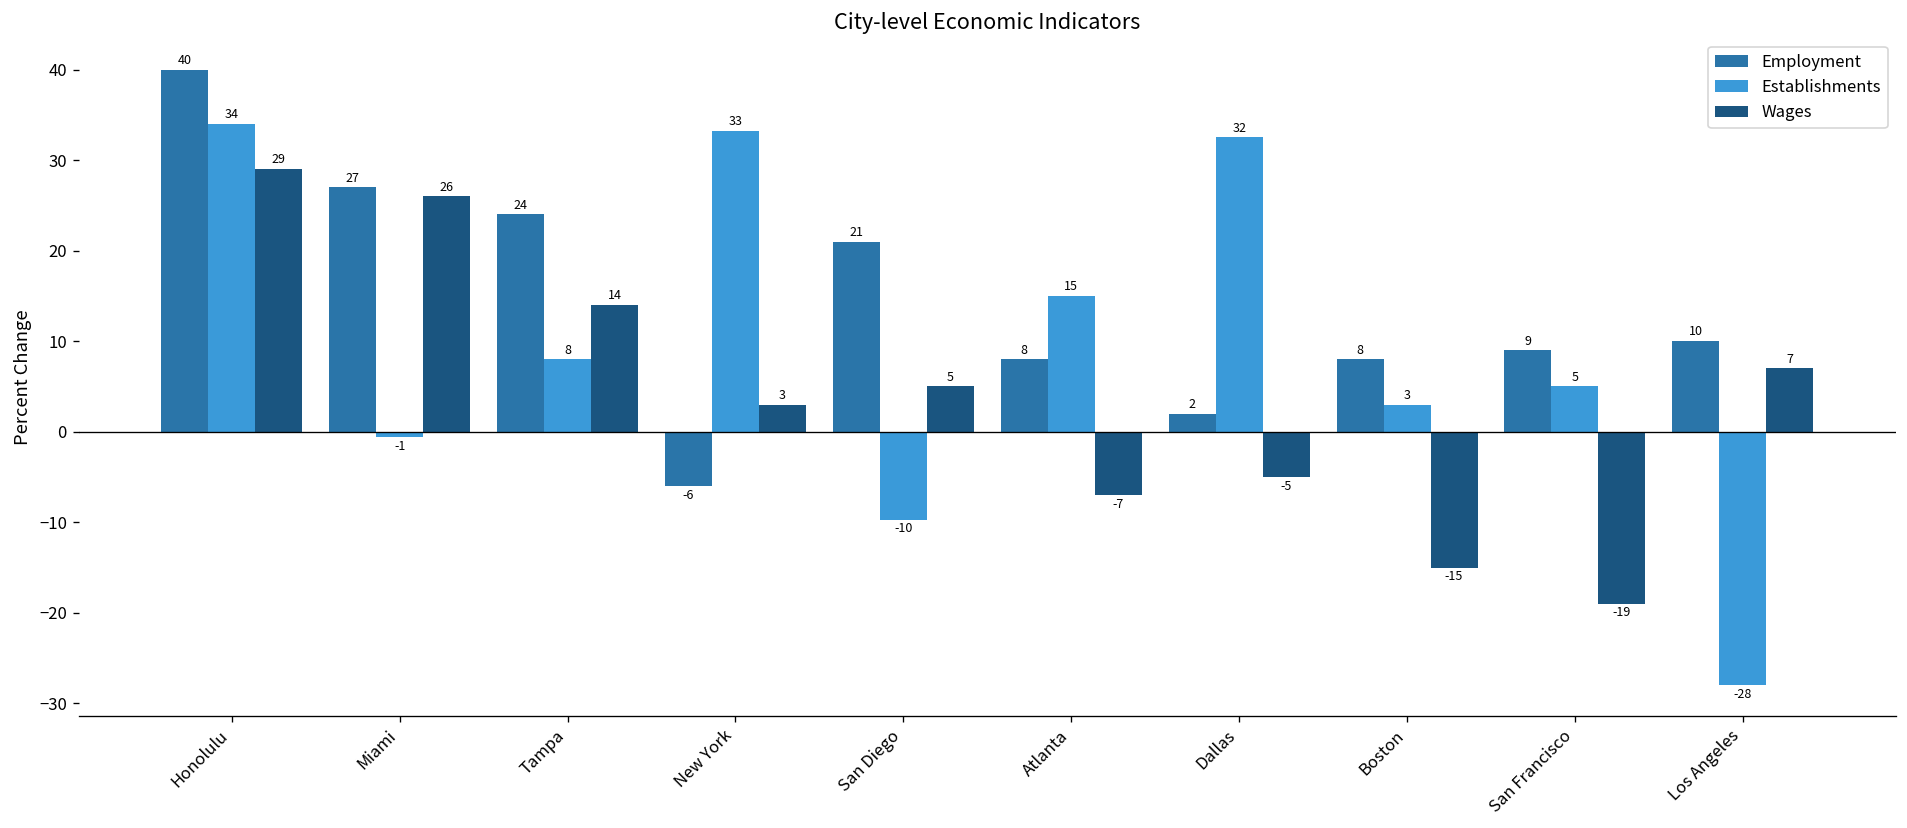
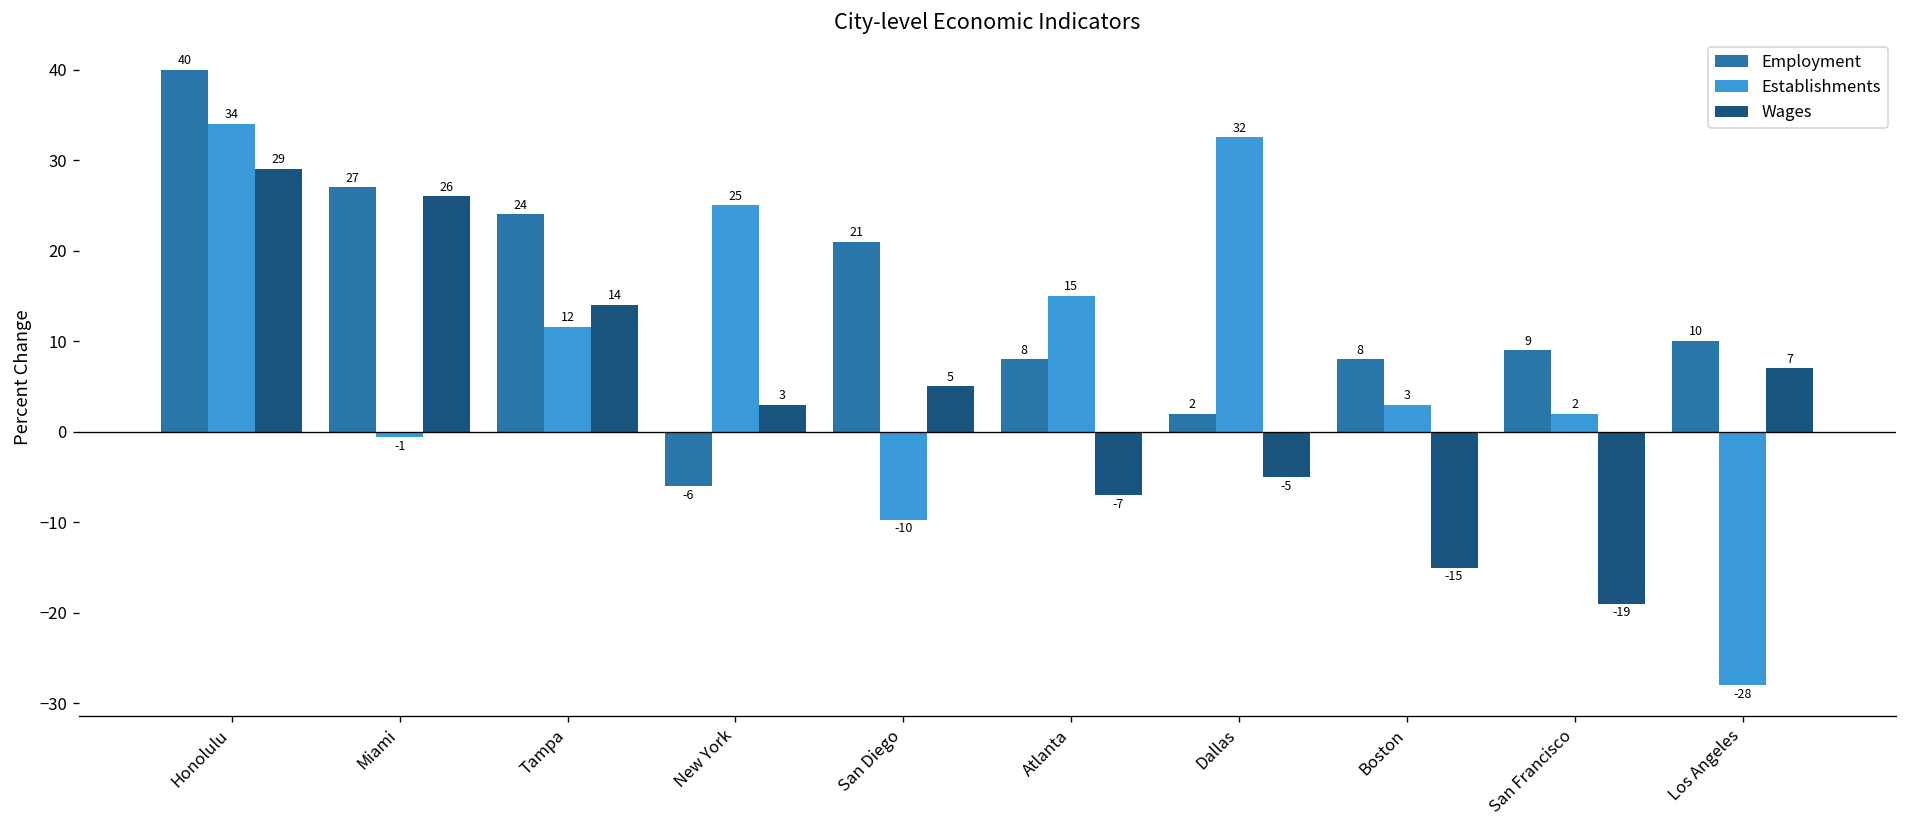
Establishments, Tampa: 8 -> 12
Establishments, New York: 33 -> 25
Establishments, San Francisco: 5 -> 2
